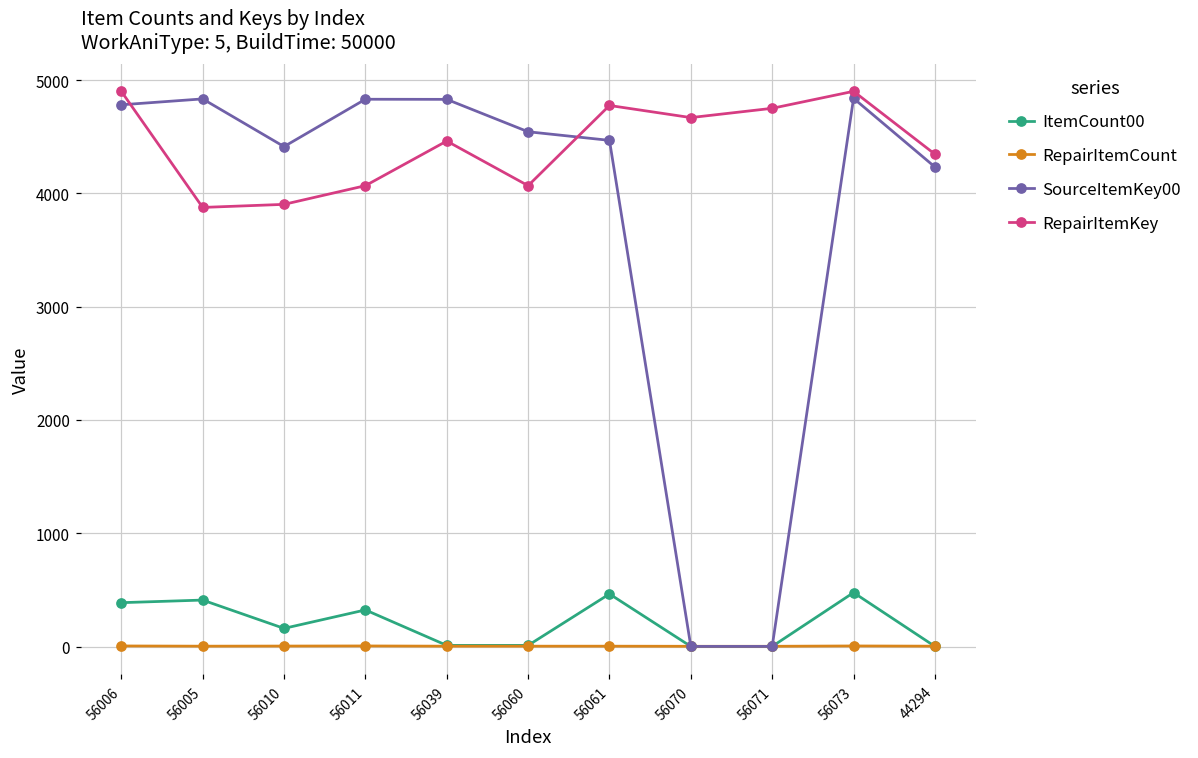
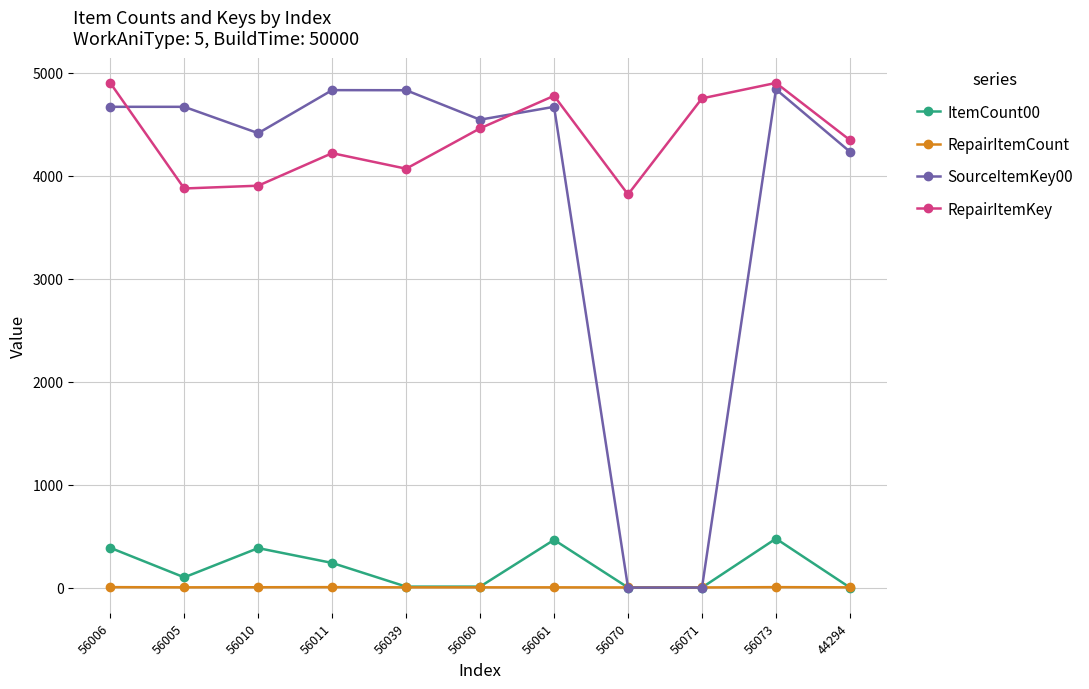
SourceItemKey00, 56006: 4780 -> 4670
ItemCount00, 56005: 410 -> 100
SourceItemKey00, 56005: 4830 -> 4670
ItemCount00, 56010: 160 -> 380
ItemCount00, 56011: 320 -> 240
RepairItemKey, 56011: 4070 -> 4220
RepairItemKey, 56039: 4460 -> 4070
RepairItemKey, 56060: 4070 -> 4460
SourceItemKey00, 56061: 4470 -> 4670
RepairItemKey, 56070: 4670 -> 3820
